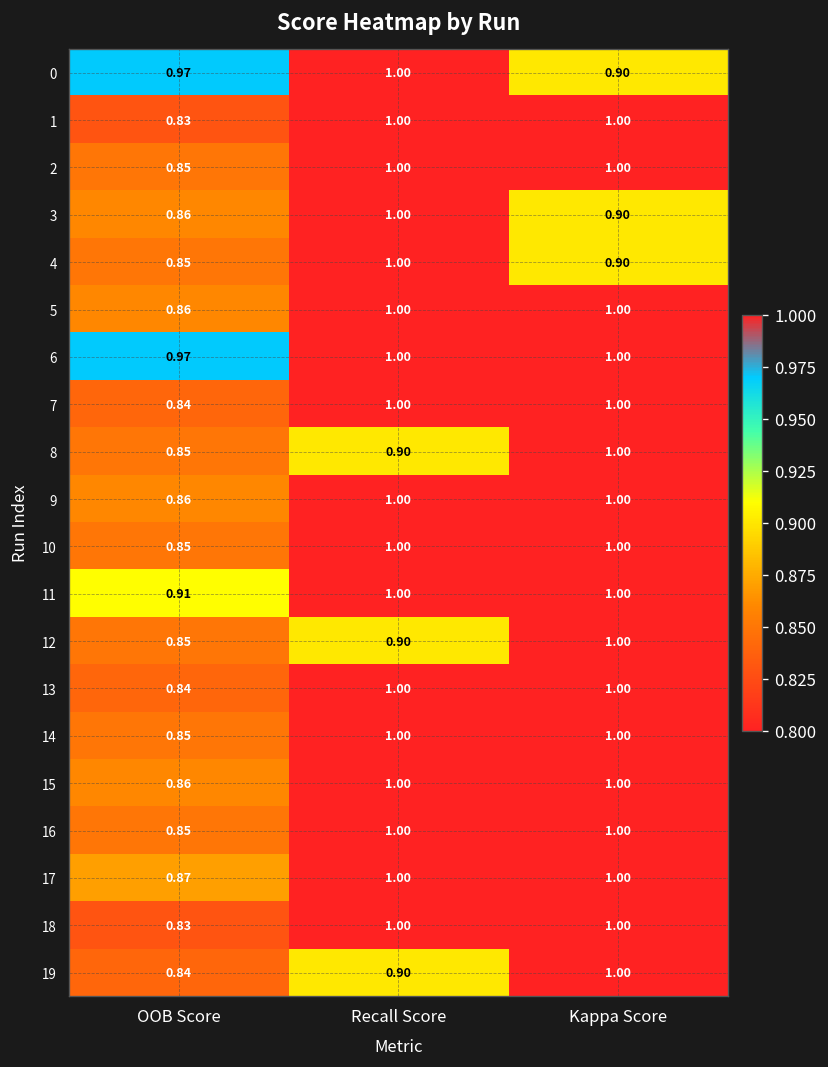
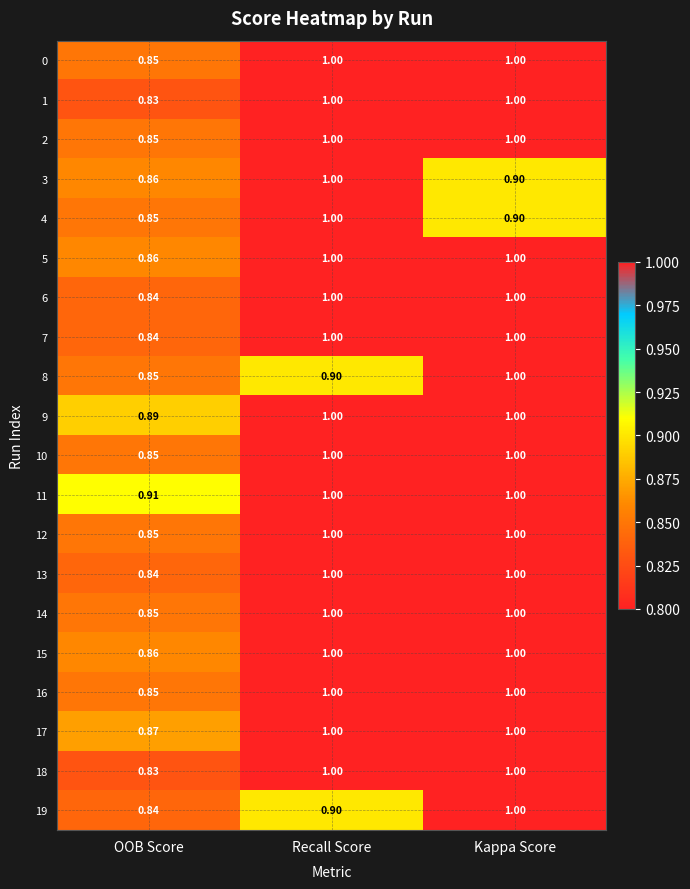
0, OOB Score: 0.97 -> 0.85
0, Kappa Score: 0.90 -> 1.00
6, OOB Score: 0.97 -> 0.84
9, OOB Score: 0.86 -> 0.89
12, Recall Score: 0.90 -> 1.00
